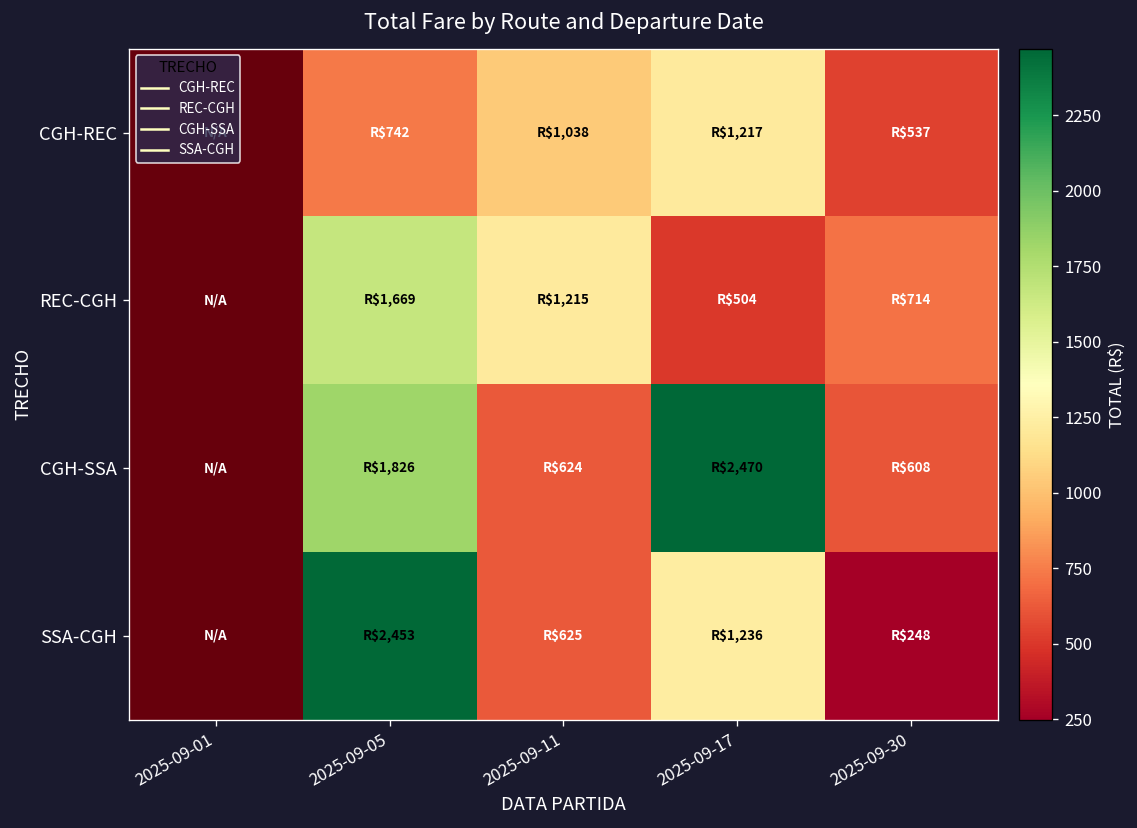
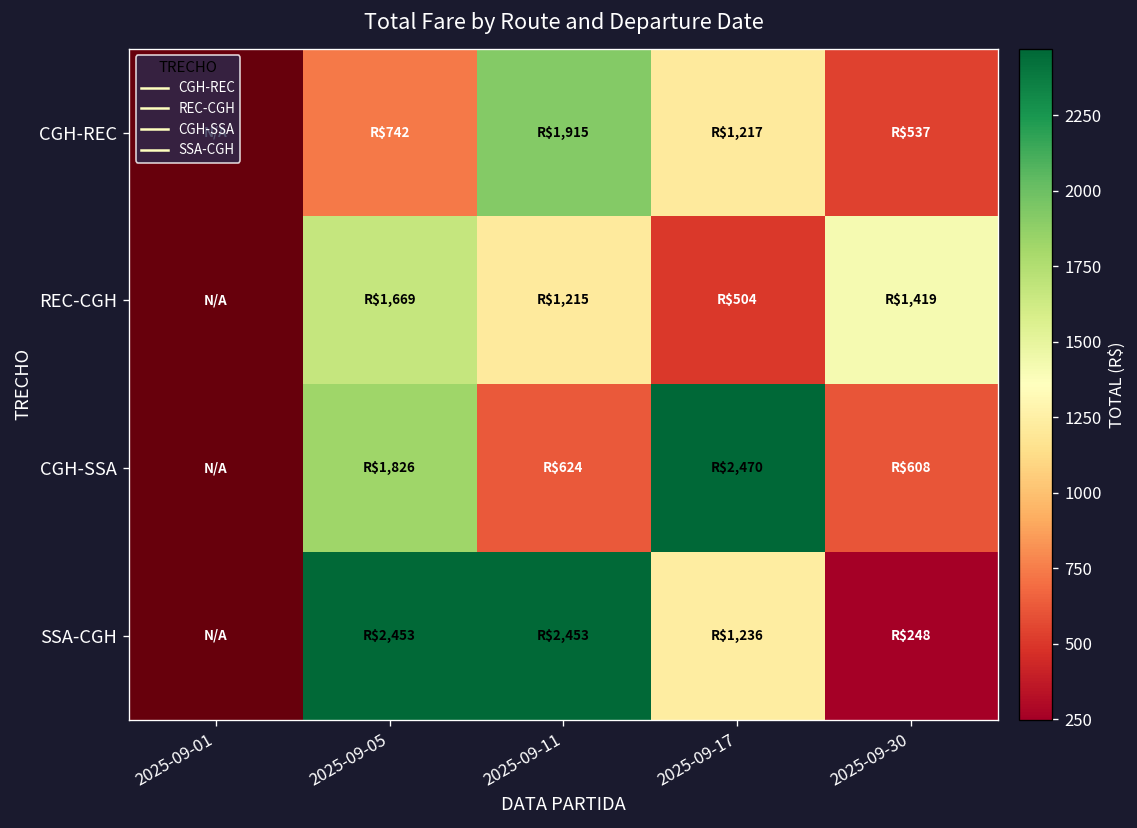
CGH-REC, 2025-09-11: $1,038 -> $1,915
REC-CGH, 2025-09-30: $714 -> $1,419
SSA-CGH, 2025-09-11: $625 -> $2,453
